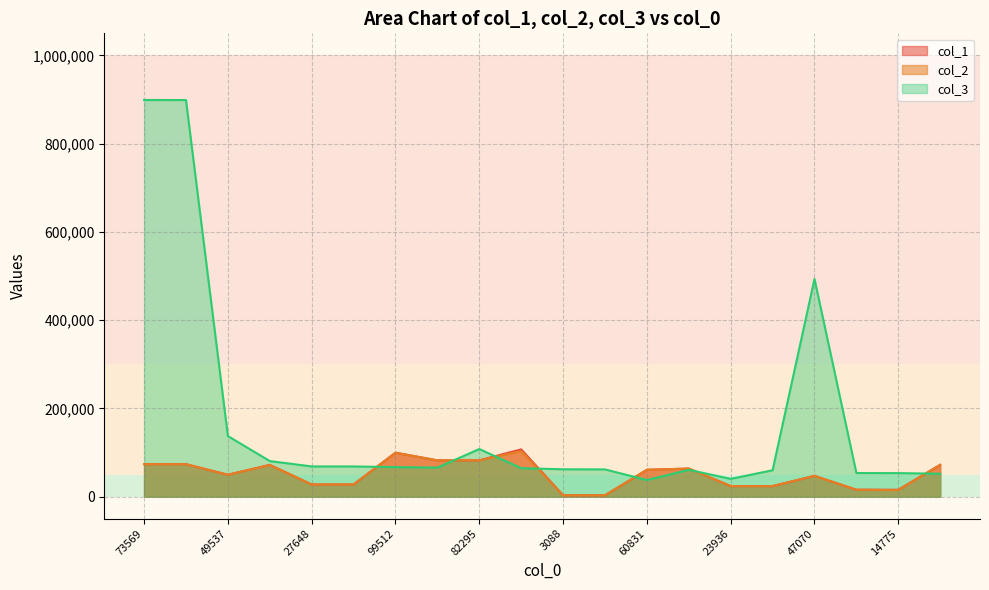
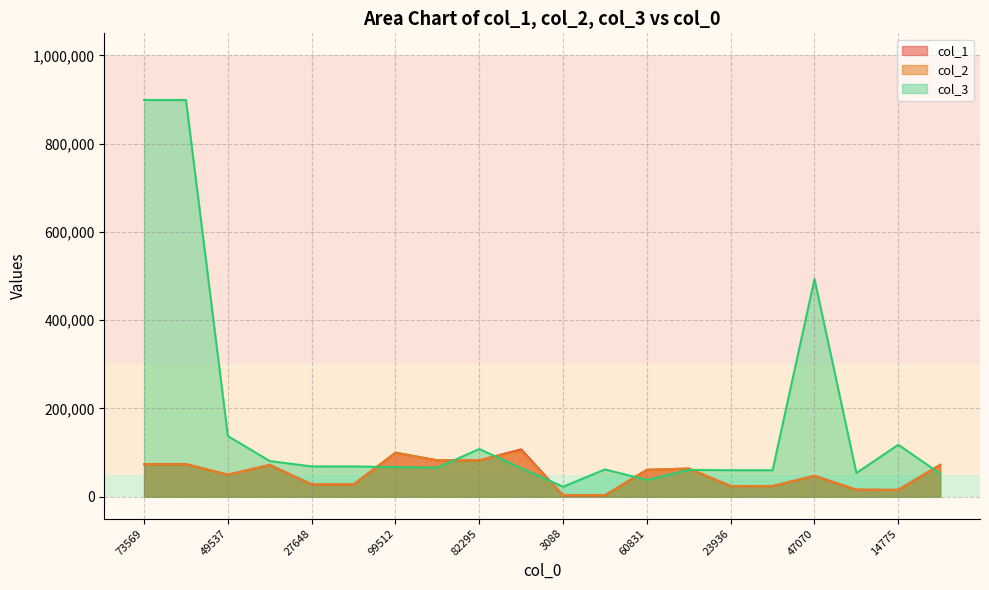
col_3, 3088: 60,000 -> 20,000
col_3, 23936: 40,000 -> 60,000
col_3, 14775: 50,000 -> 120,000
